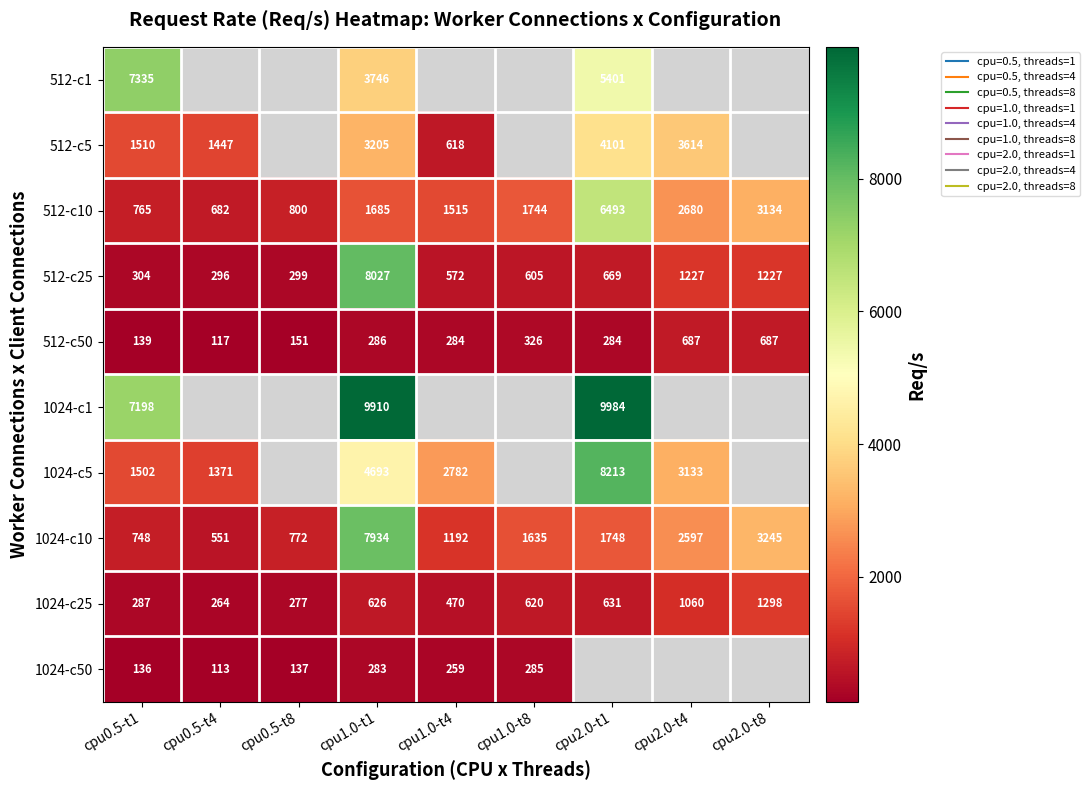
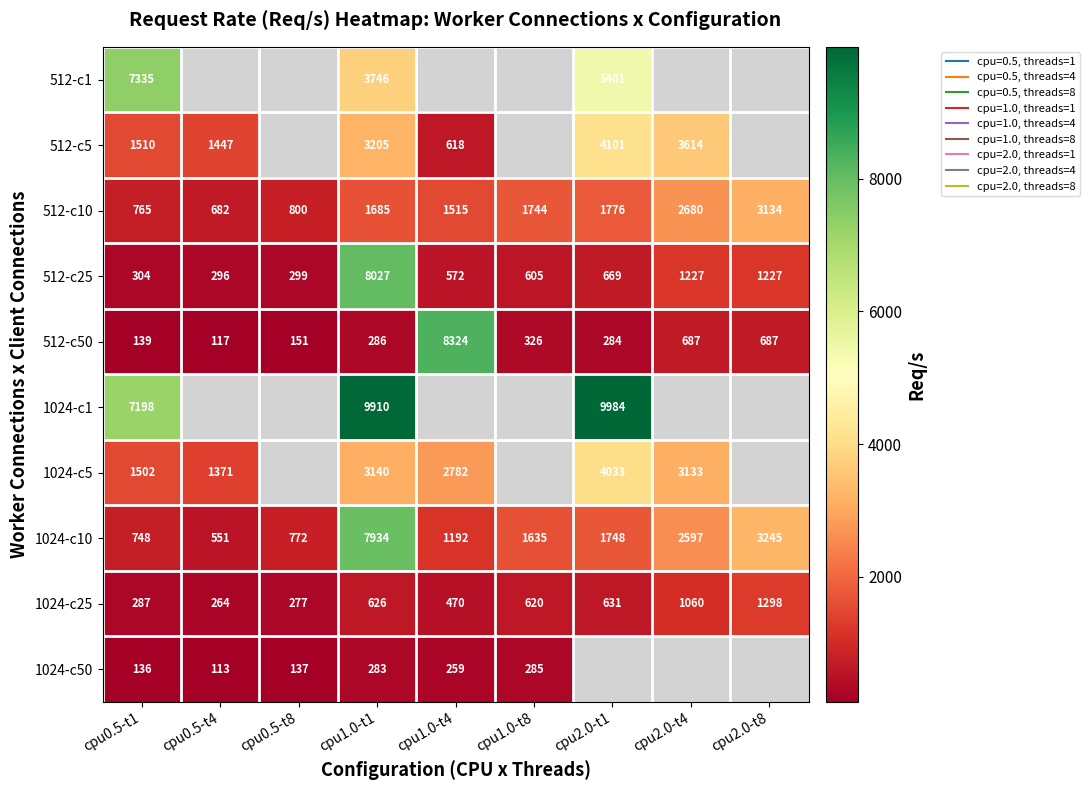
512-c10, cpu2.0-t1: 6493 -> 1776
512-c50, cpu1.0-t4: 284 -> 8324
1024-c5, cpu1.0-t1: 4693 -> 3140
1024-c5, cpu2.0-t1: 8213 -> 4033
